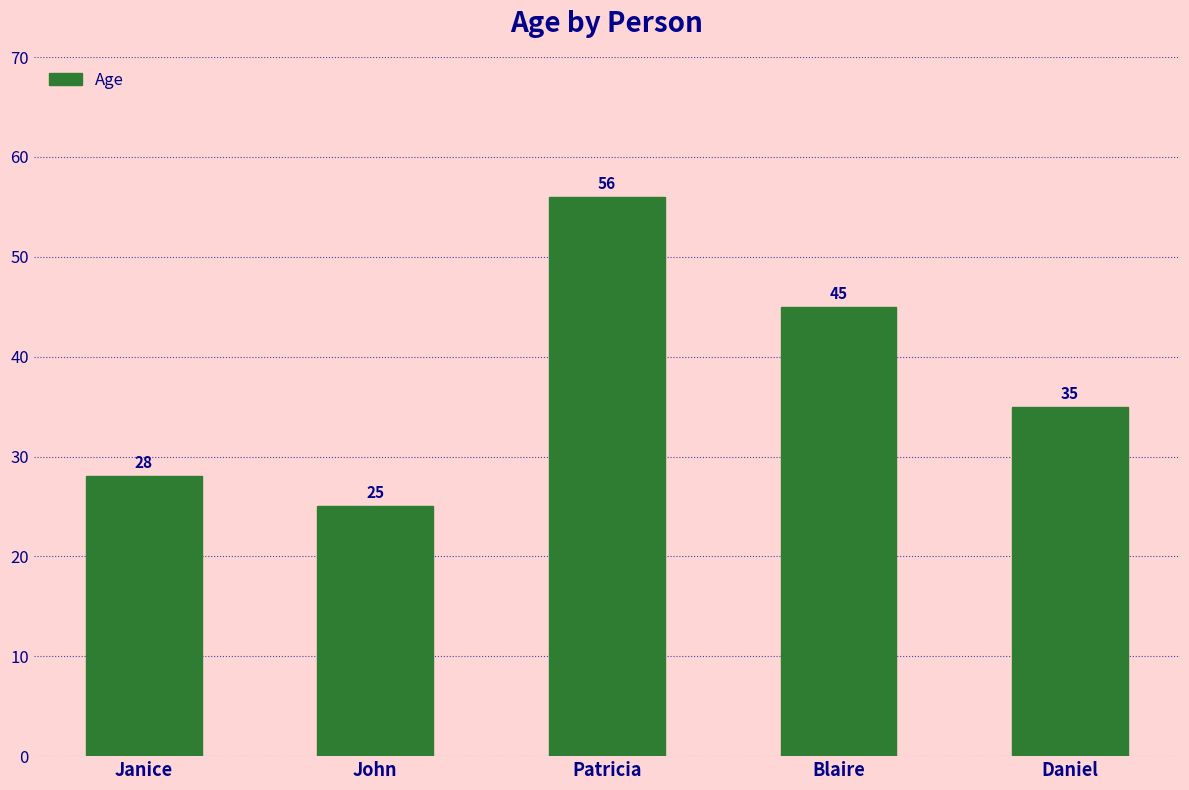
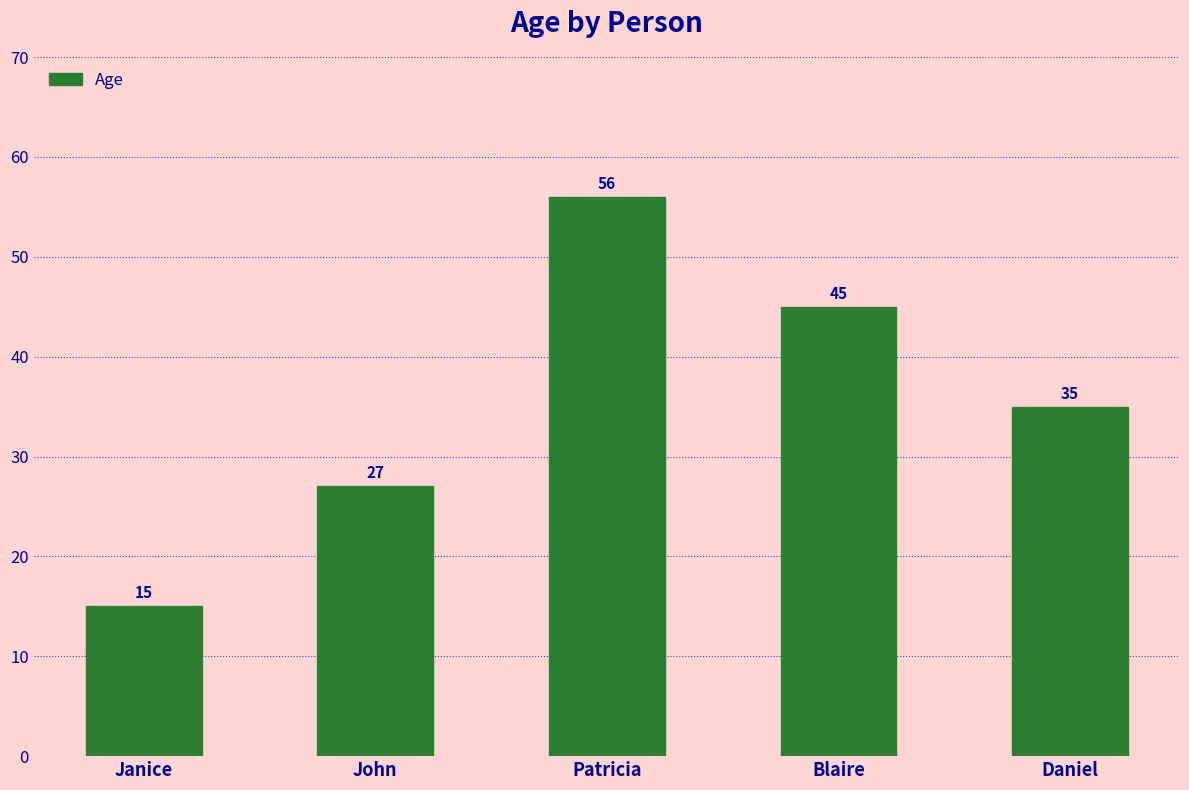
Janice: 28 -> 15
John: 25 -> 27
